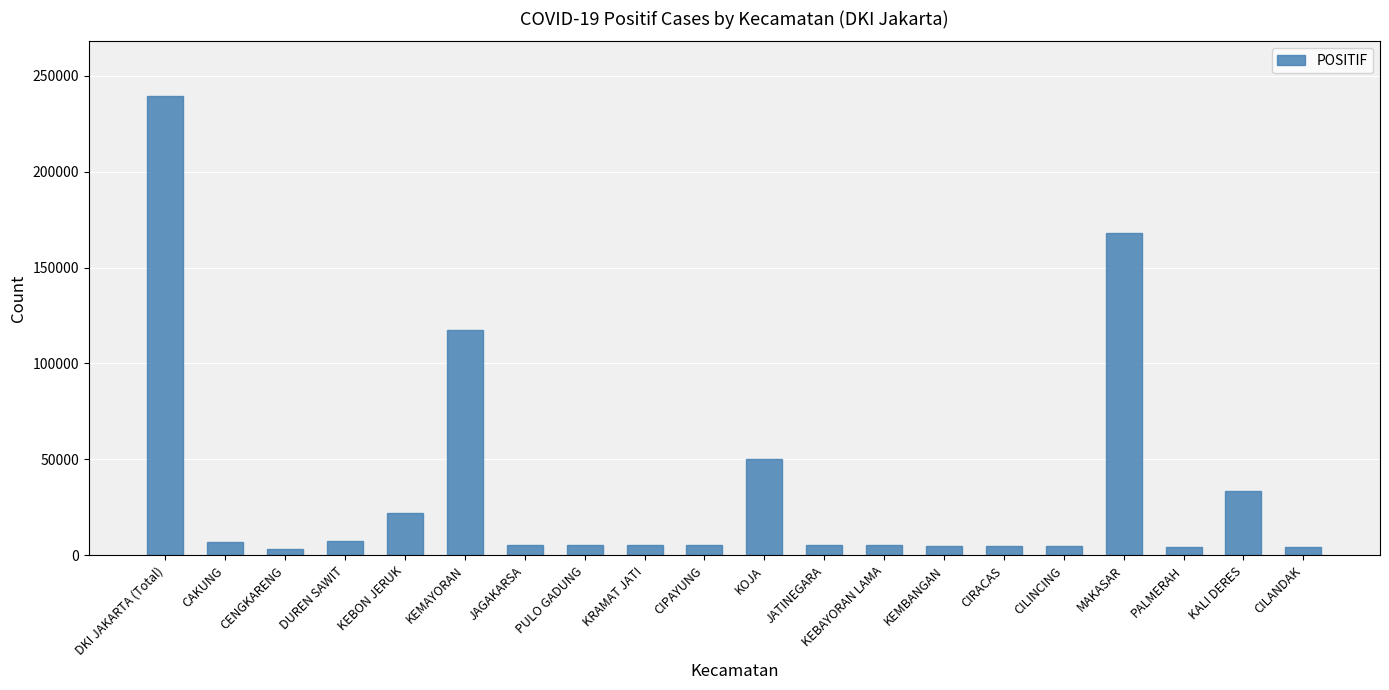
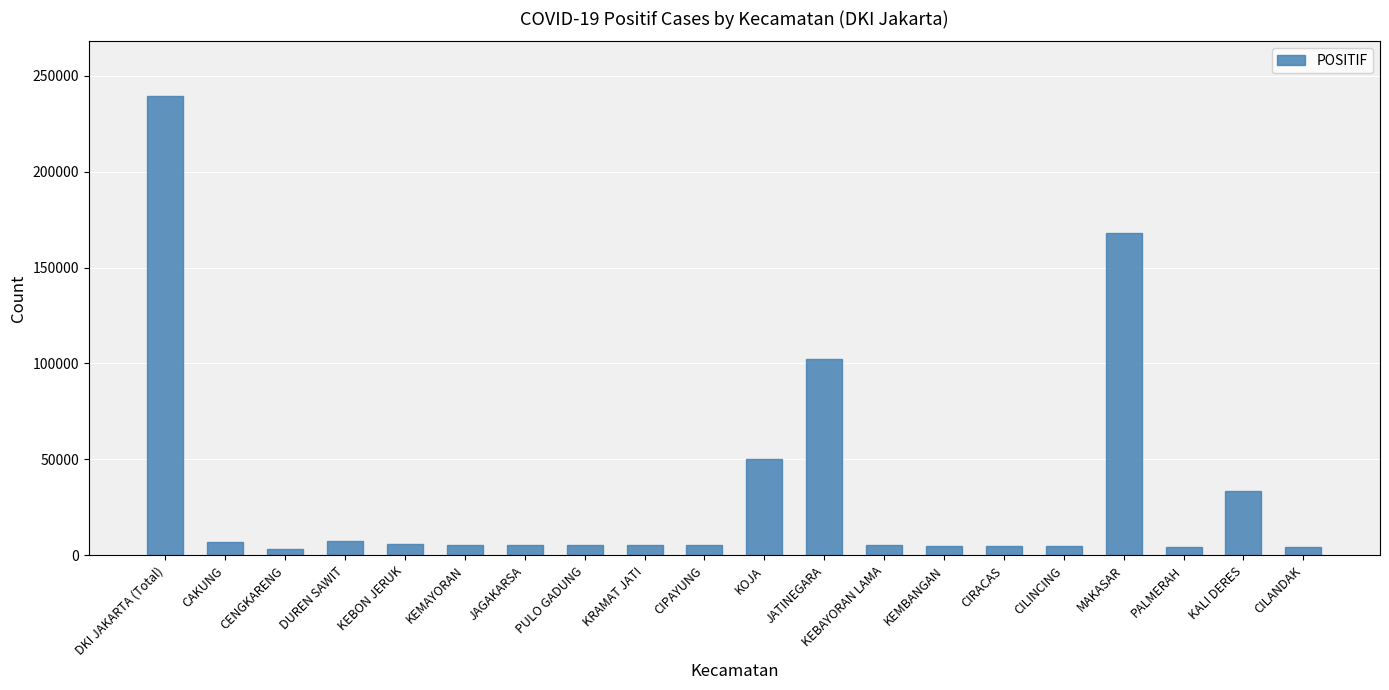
KEBON JERUK: 22000 -> 6000
KEMAYORAN: 117000 -> 5000
JATINEGARA: 5000 -> 102000
